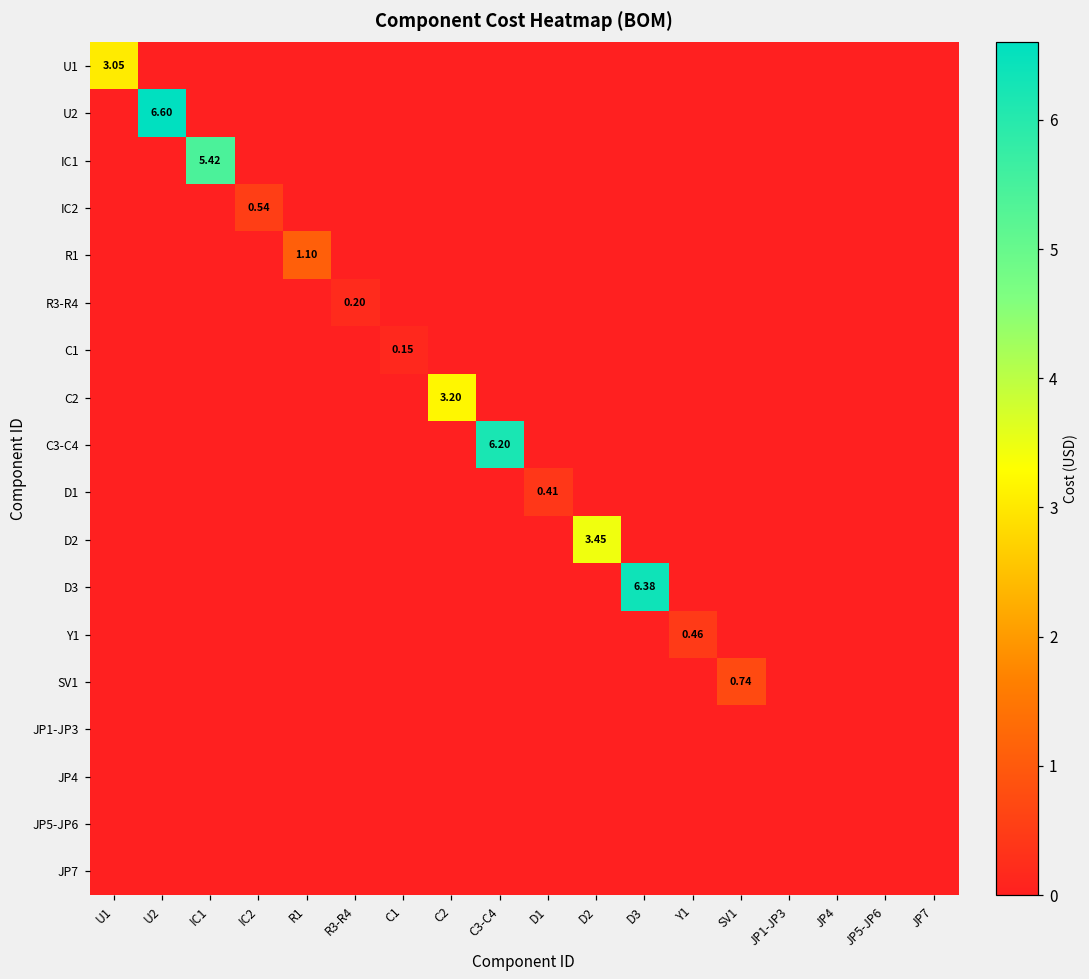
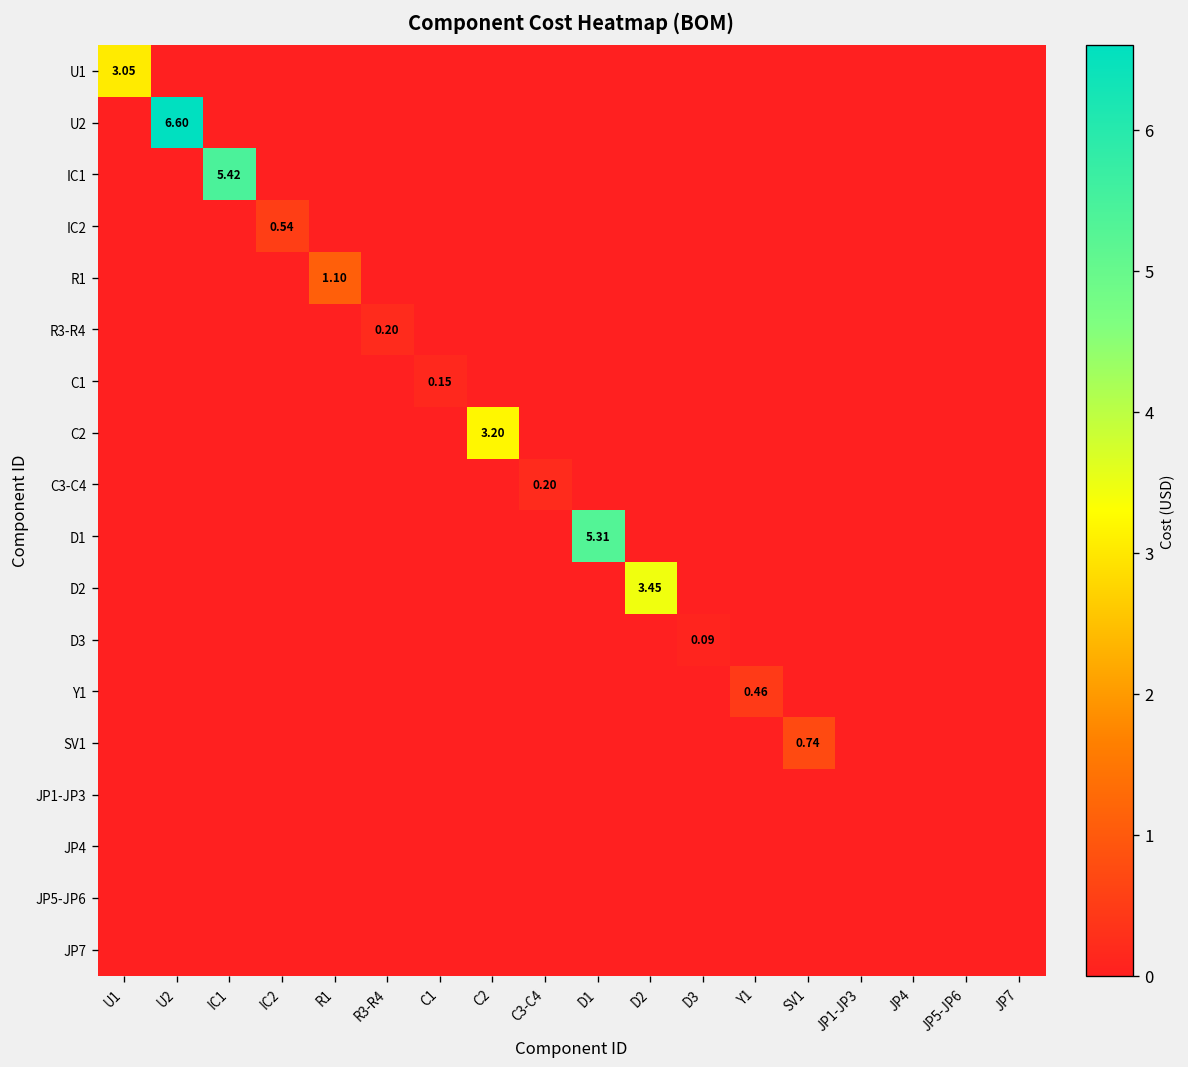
C3-C4, C3-C4: 6.20 -> 0.20
D1, D1: 0.41 -> 5.31
D3, D3: 6.38 -> 0.09
